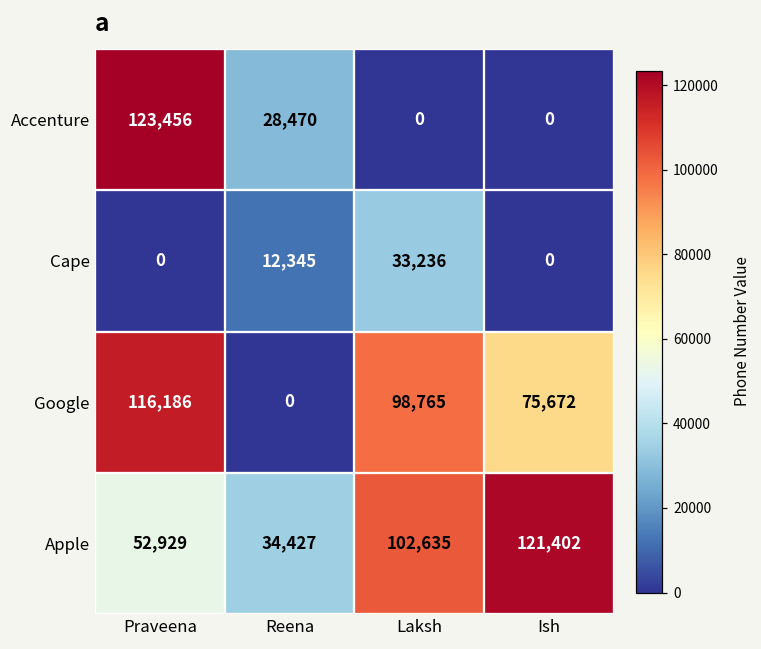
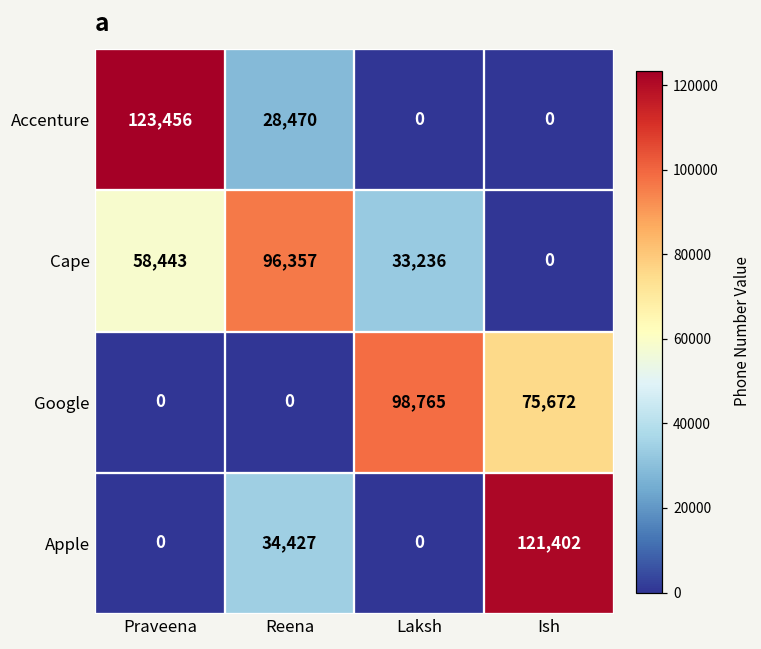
Cape, Praveena: 0 -> 58,443
Cape, Reena: 12,345 -> 96,357
Google, Praveena: 116,186 -> 0
Apple, Praveena: 52,929 -> 0
Apple, Laksh: 102,635 -> 0
